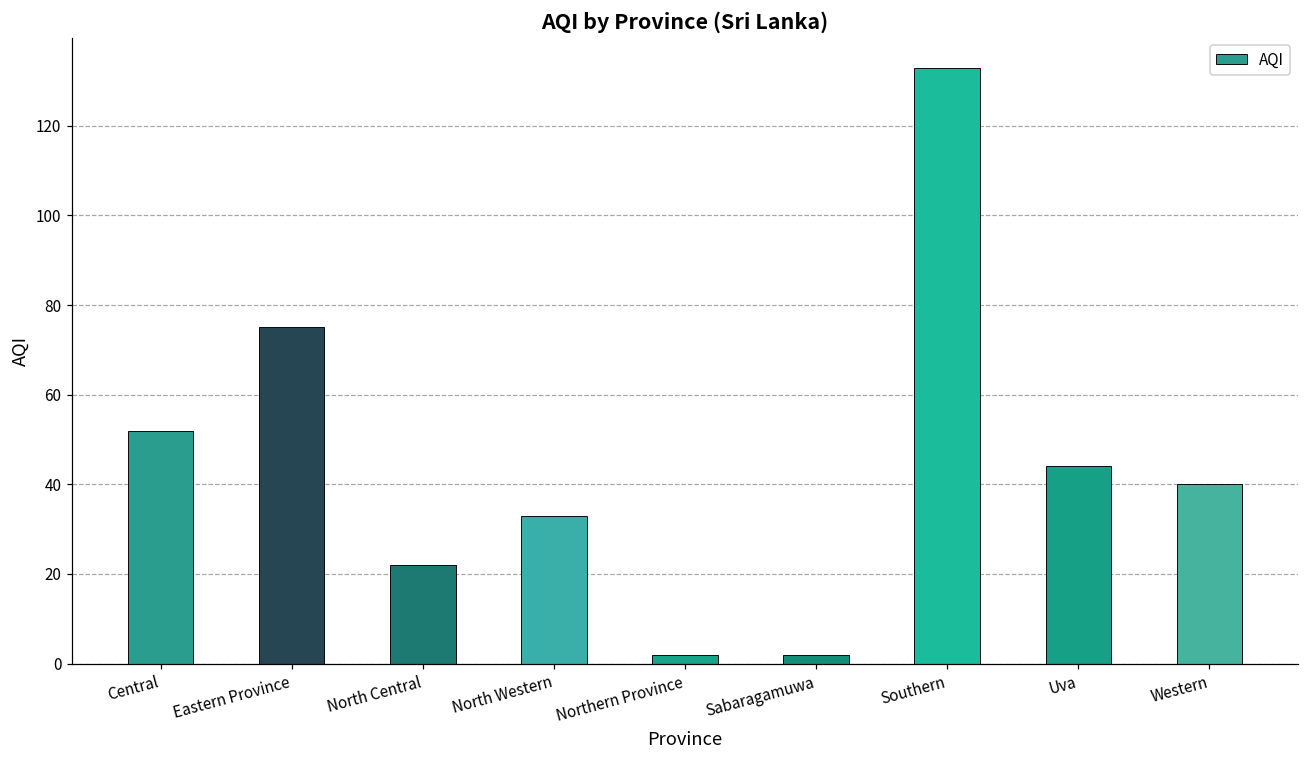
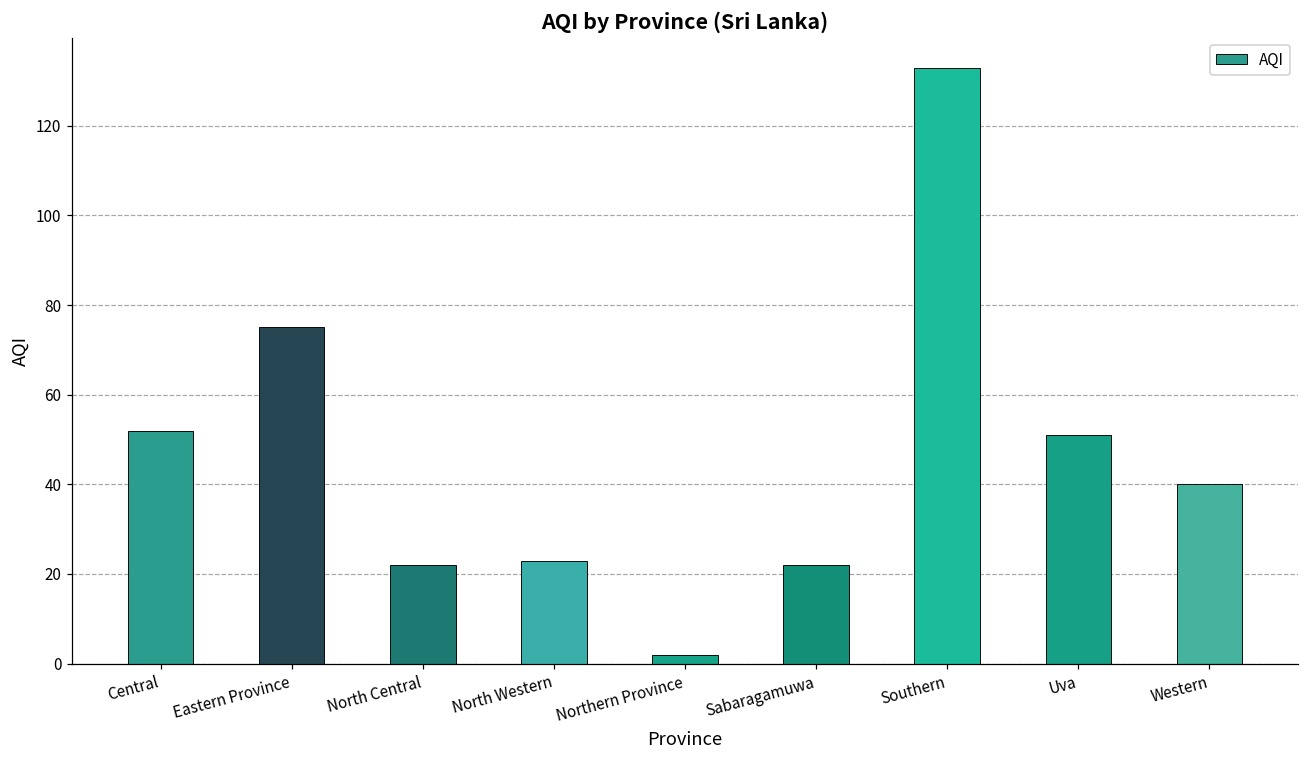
North Western: 33 -> 23
Sabaragamuwa: 2 -> 22
Uva: 44 -> 51
